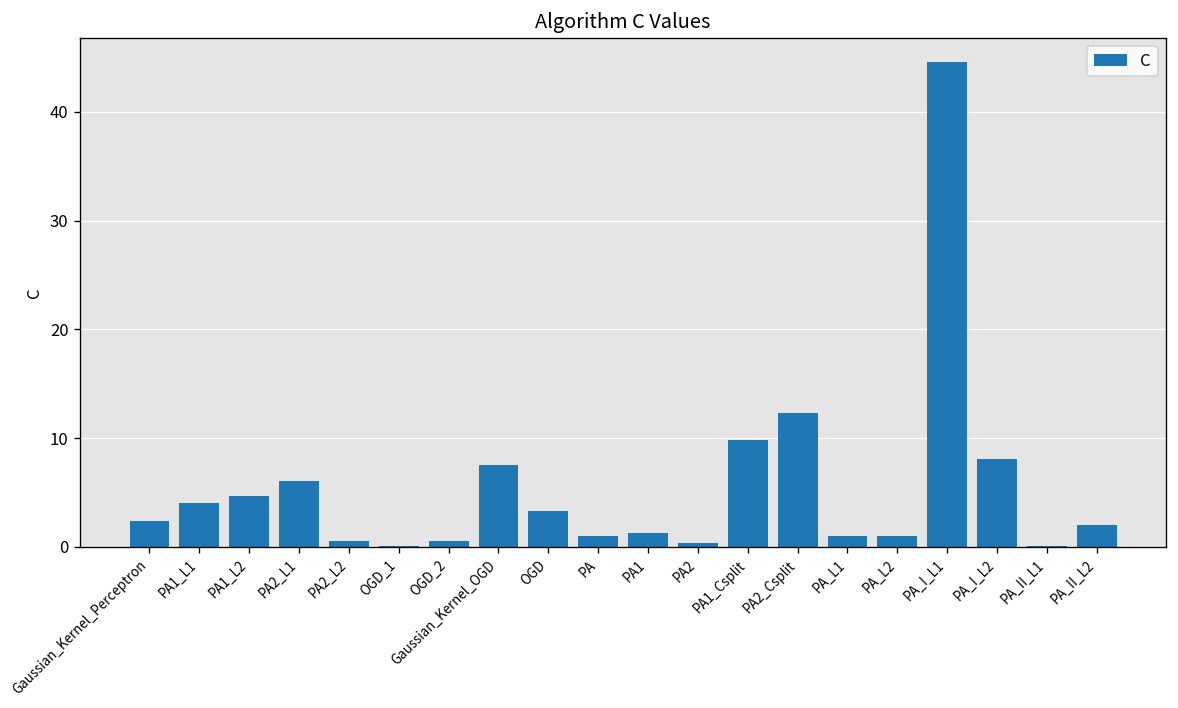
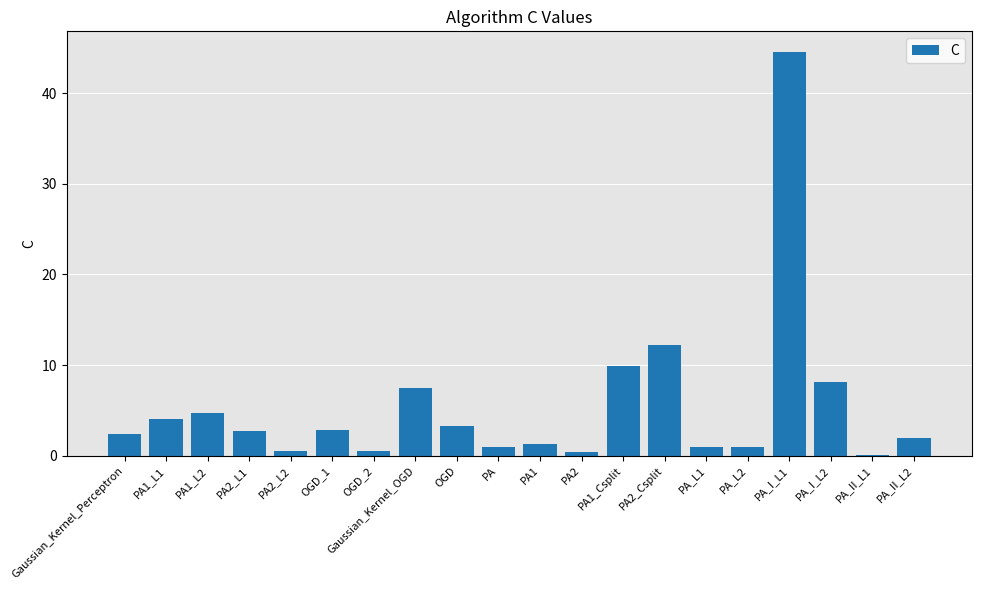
PA2_L1: 6 -> 3
OGD_1: 0 -> 3
